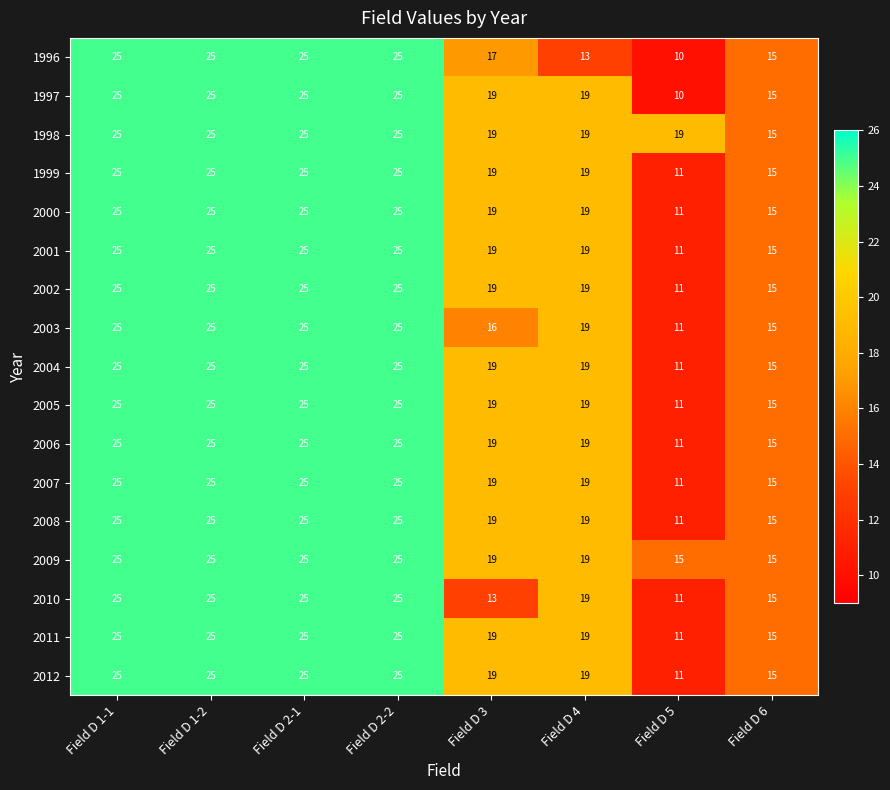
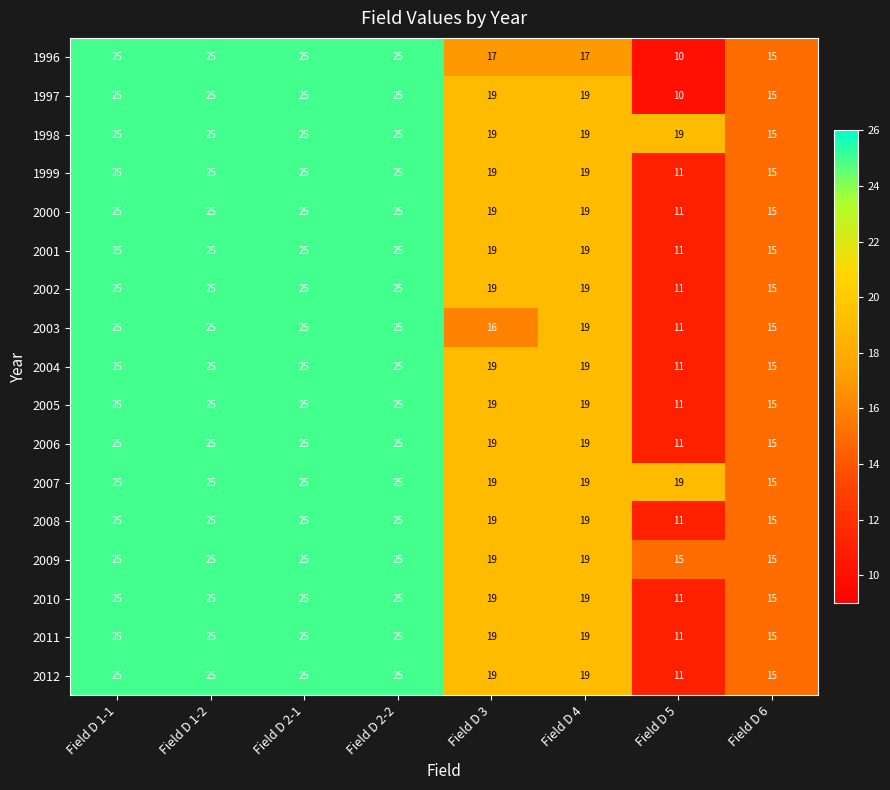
1996, Field D 4: 13 -> 17
2007, Field D 5: 11 -> 19
2010, Field D 3: 13 -> 19
